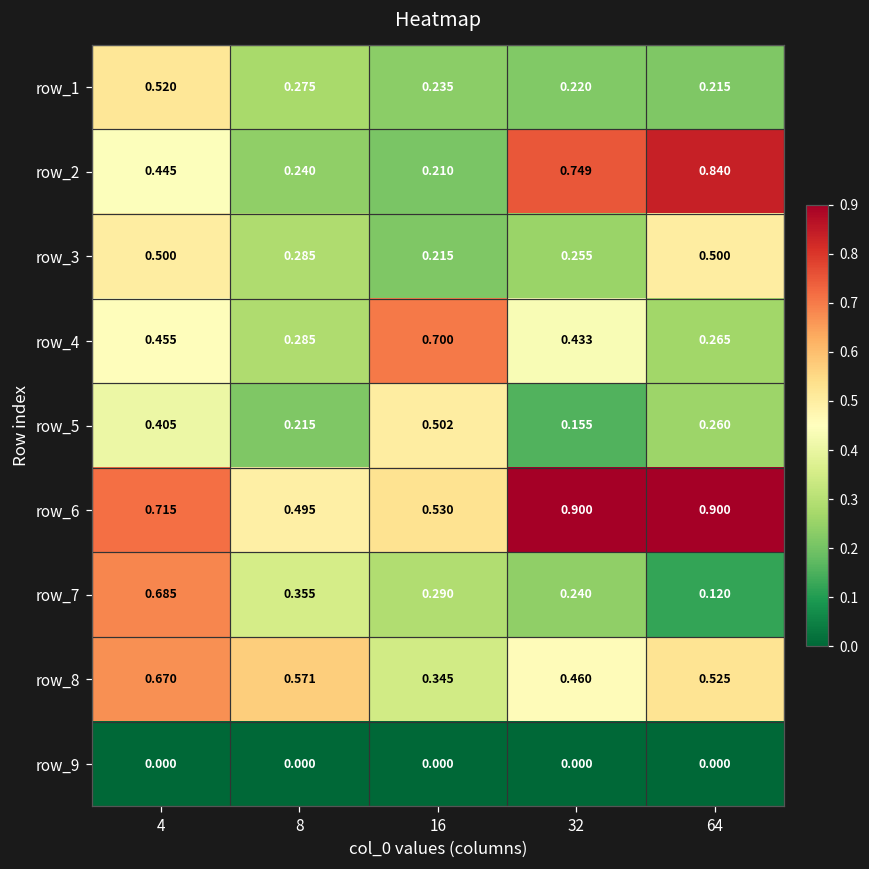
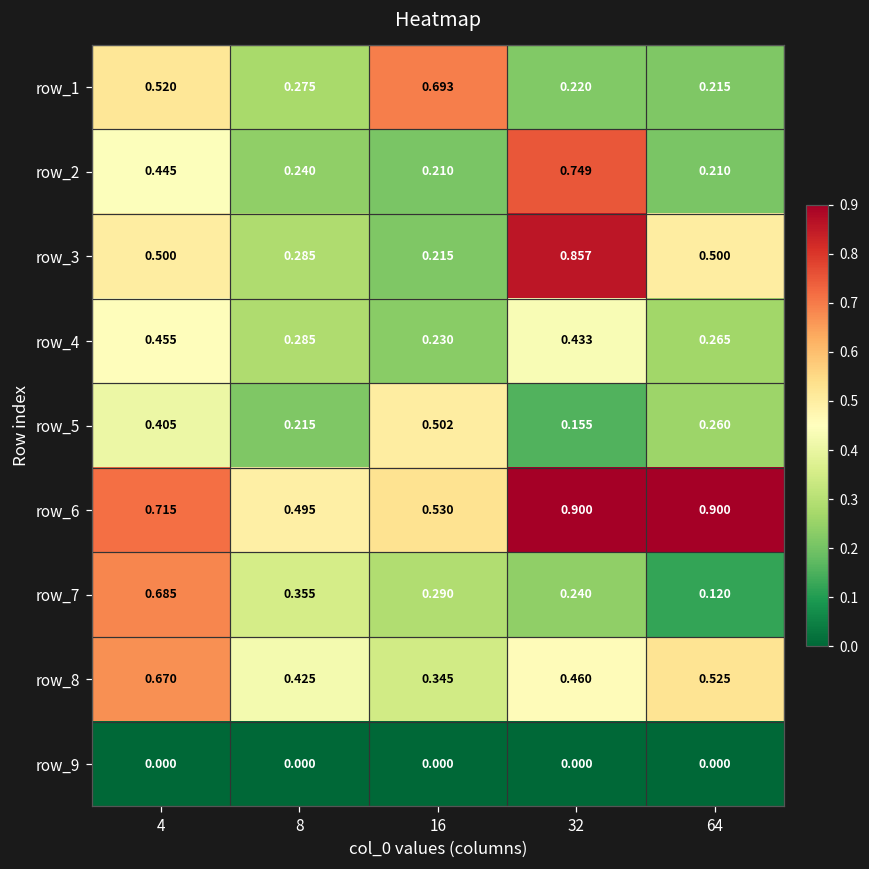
row_1, 16: 0.235 -> 0.693
row_2, 64: 0.840 -> 0.210
row_3, 32: 0.255 -> 0.857
row_4, 16: 0.700 -> 0.230
row_8, 8: 0.571 -> 0.425
